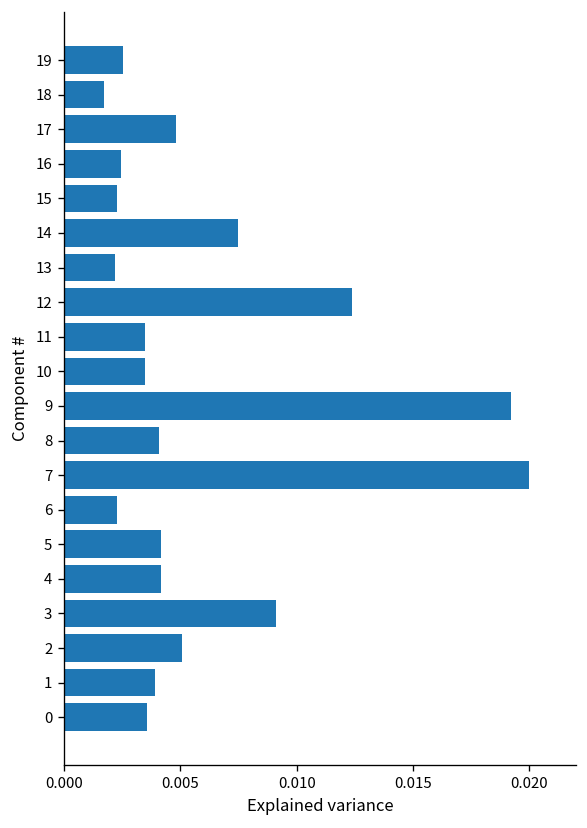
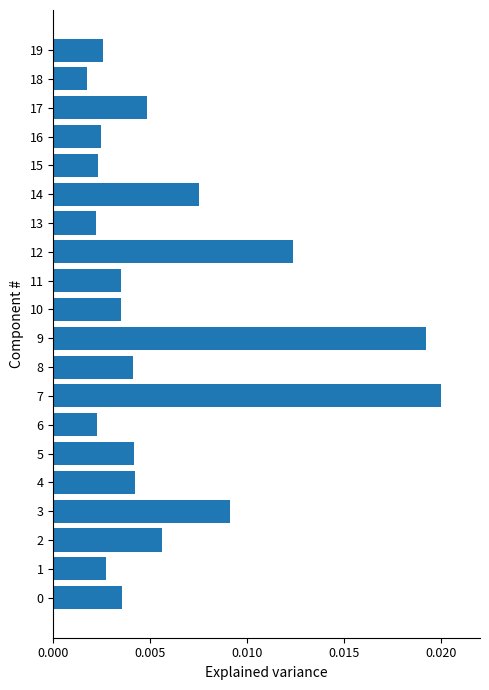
2: 0.0051 -> 0.0056
1: 0.0039 -> 0.0027
